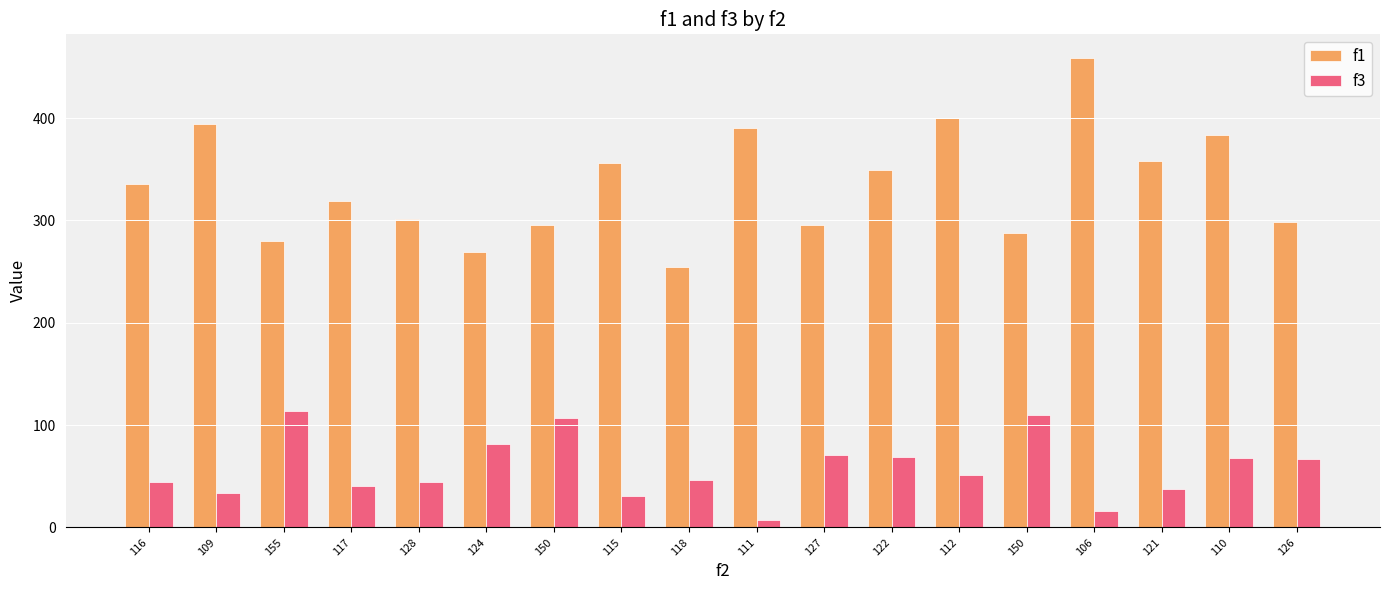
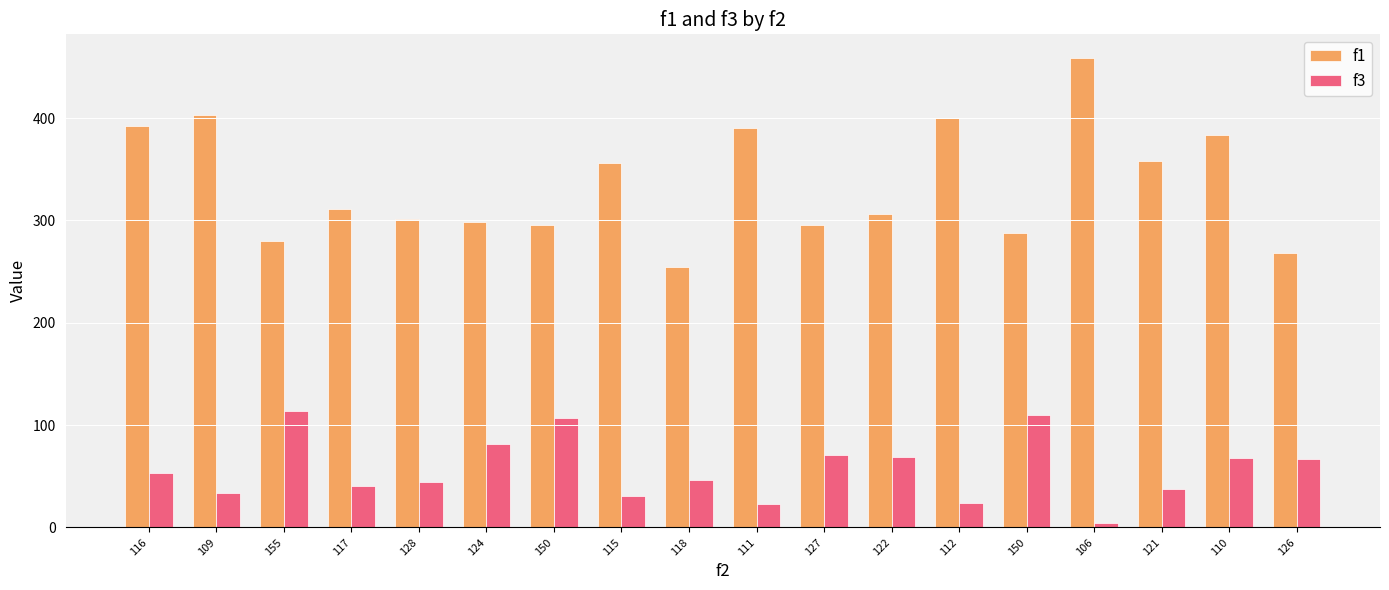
f1, 116: 336 -> 392
f3, 116: 44 -> 53
f1, 109: 395 -> 403
f1, 117: 319 -> 311
f1, 124: 269 -> 298
f3, 111: 7 -> 23
f1, 122: 349 -> 306
f3, 112: 51 -> 24
f3, 106: 16 -> 4
f1, 126: 298 -> 268
